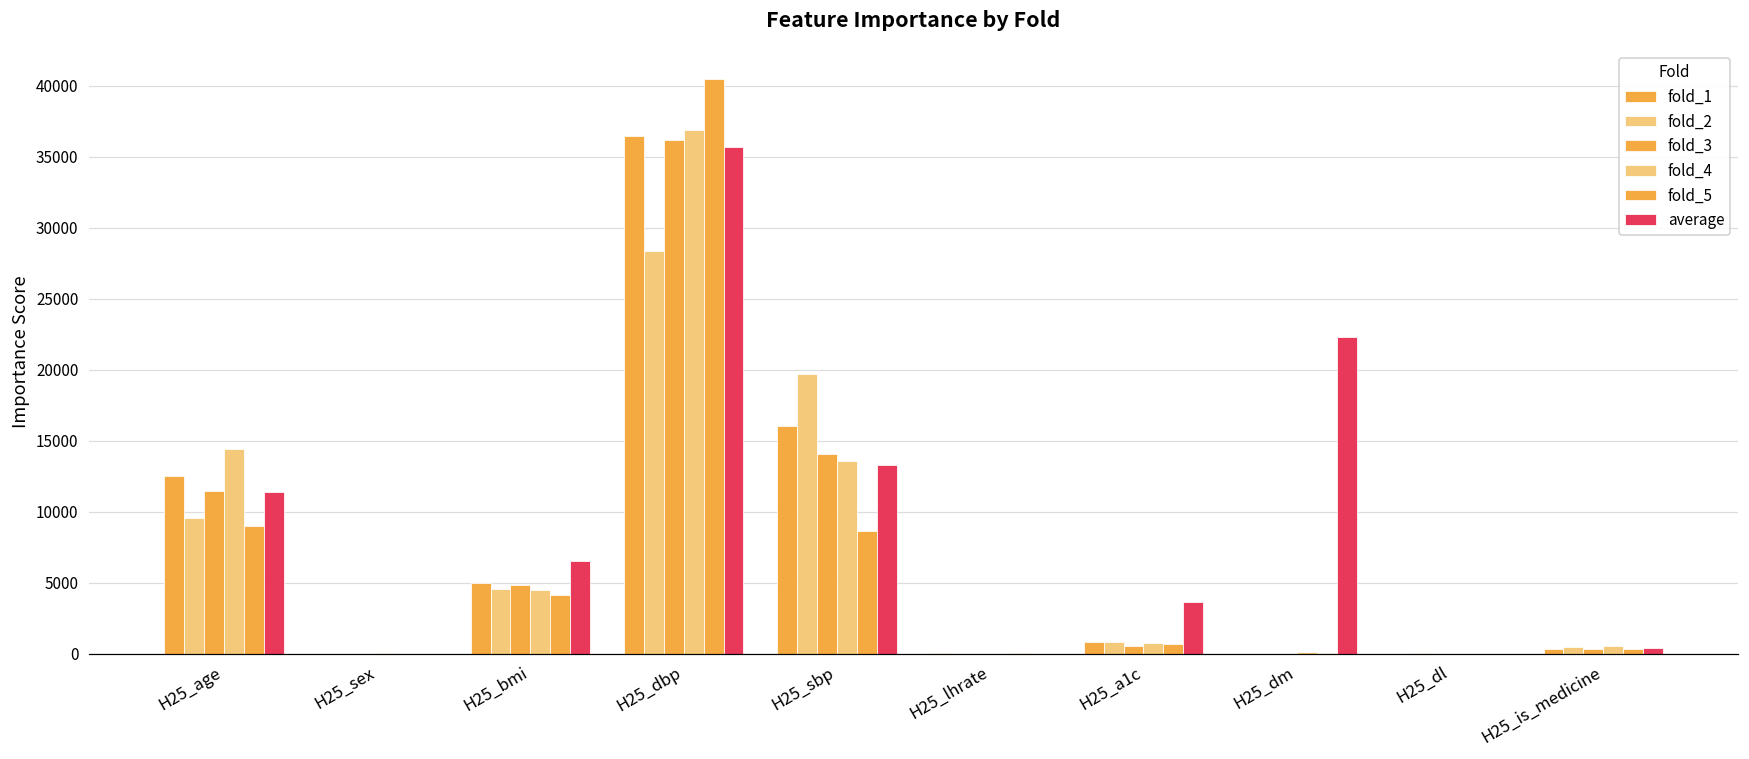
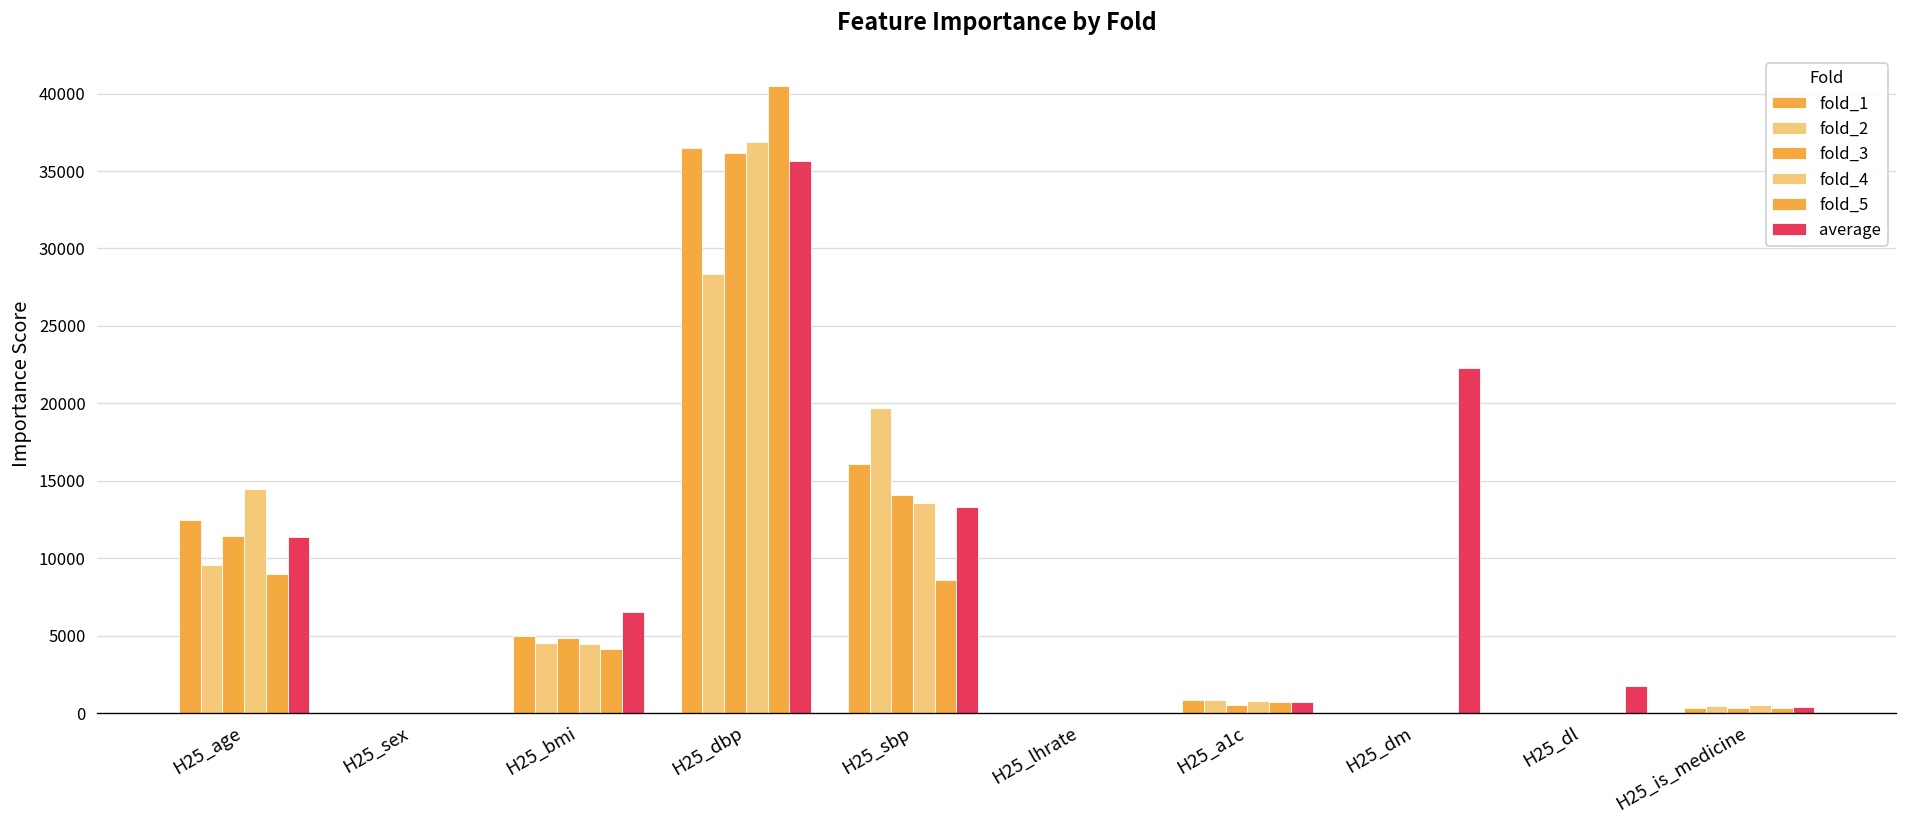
average, H25_a1c: 3700 -> 700
average, H25_dl: 0 -> 1700
